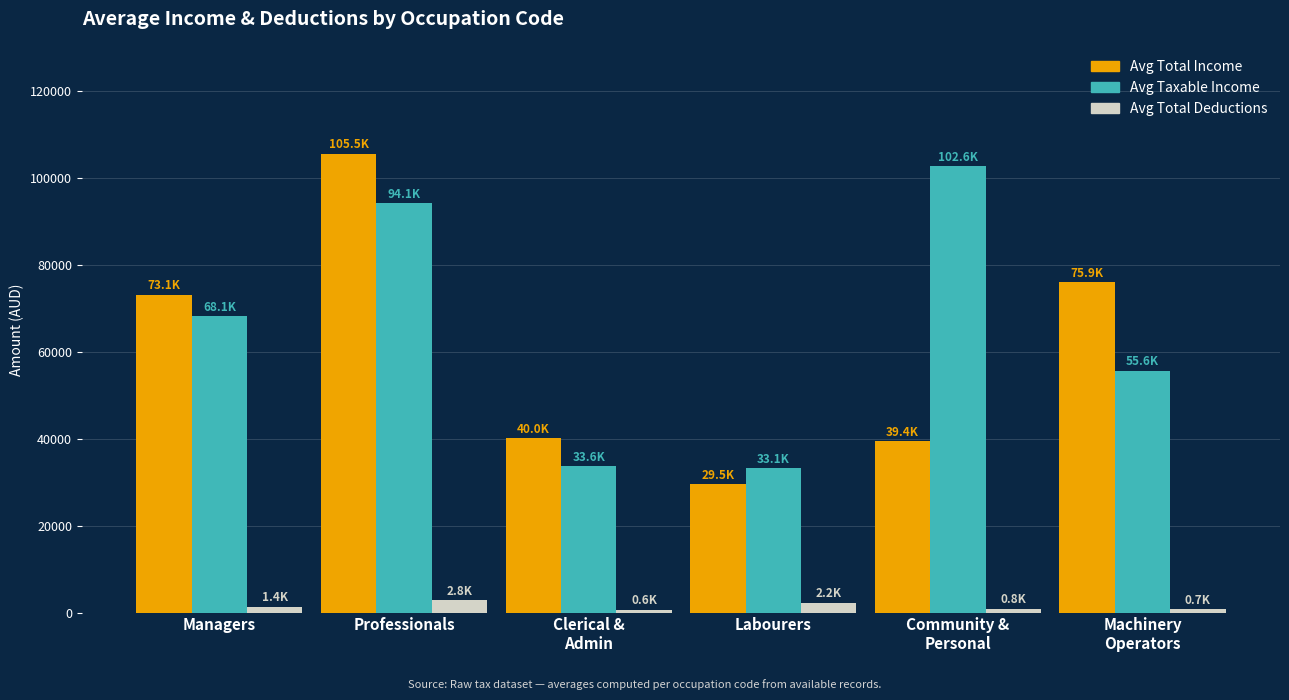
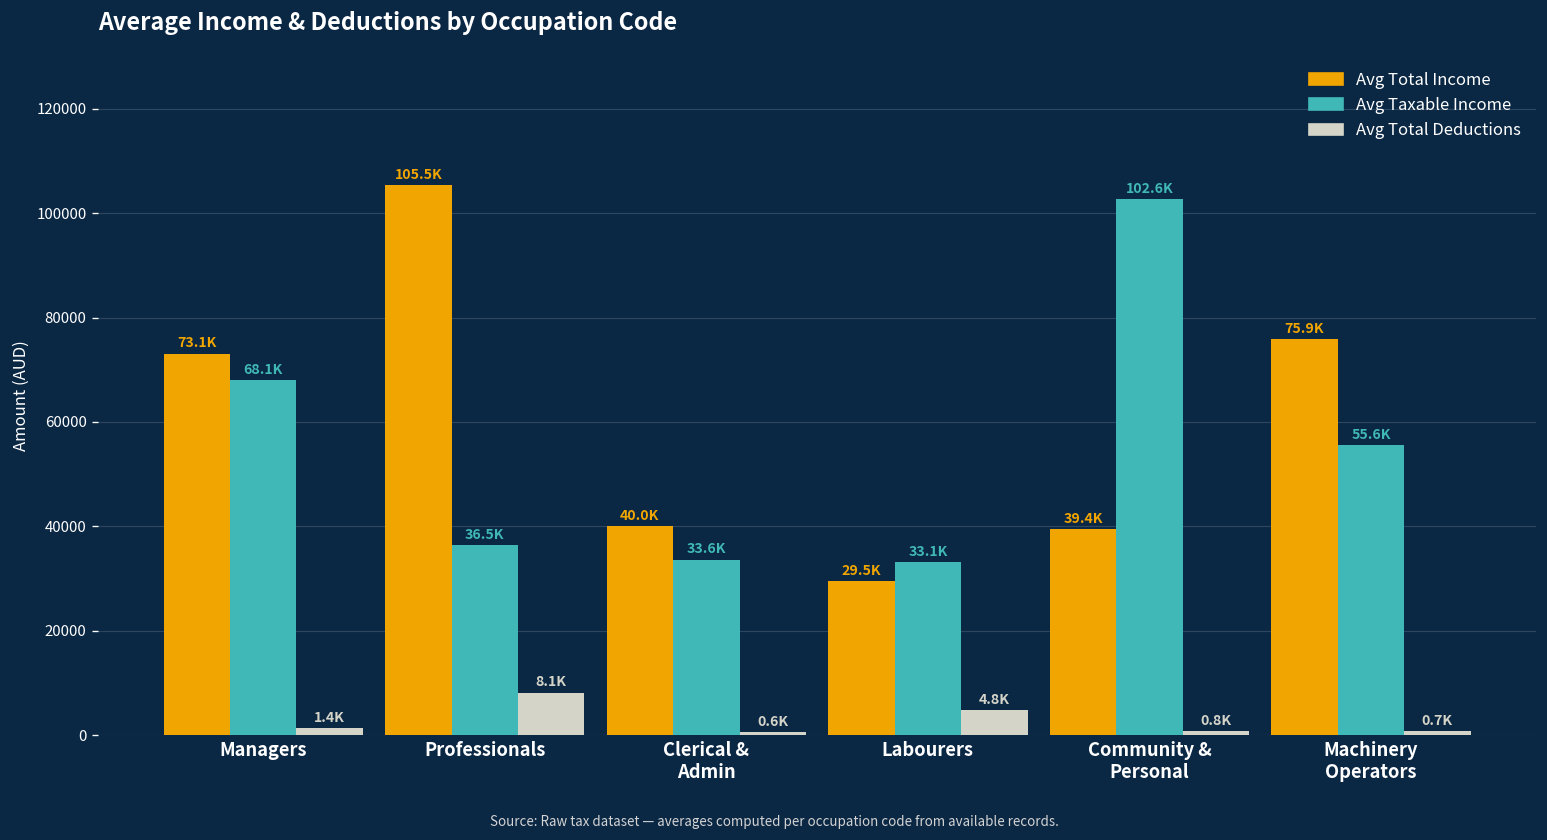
Avg Taxable Income, Professionals: 94.1K -> 36.5K
Avg Total Deductions, Professionals: 2.8K -> 8.1K
Avg Total Deductions, Labourers: 2.2K -> 4.8K
